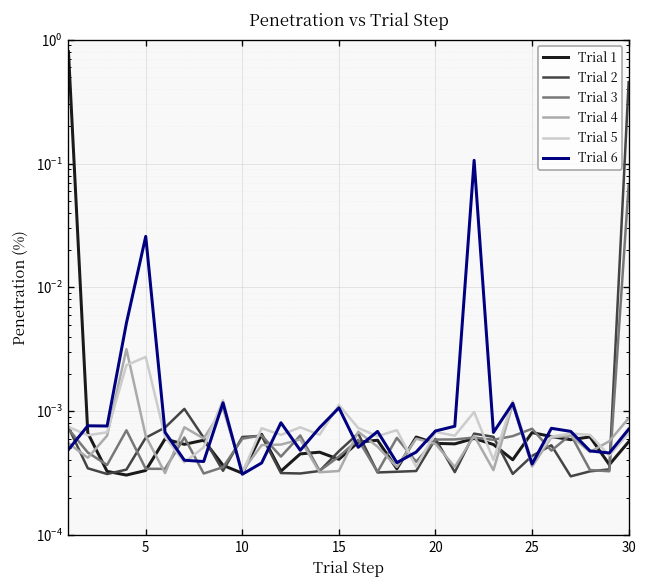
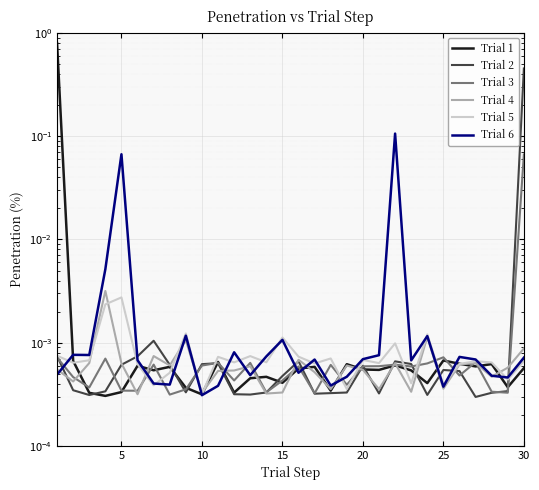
Trial 6, 5: 0.026 -> 0.07
Trial 2, 25: 0.00043 -> 0.0005
